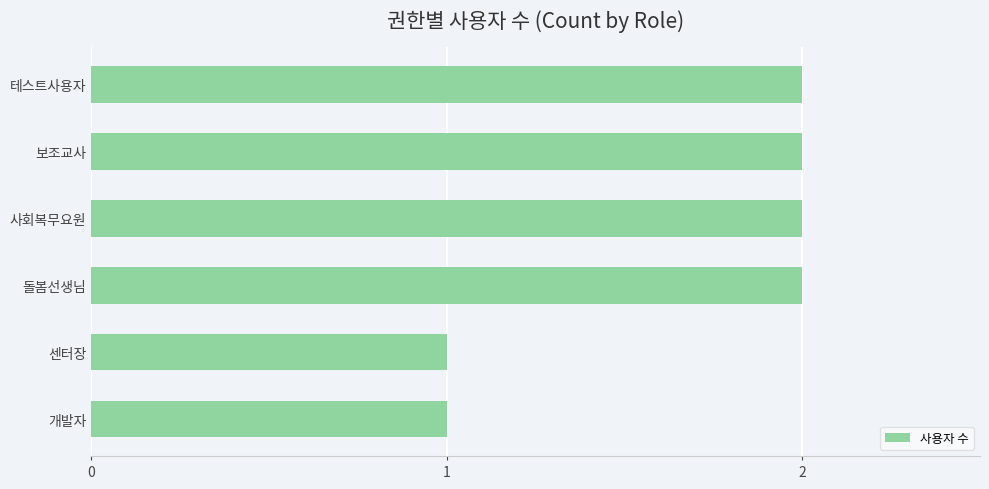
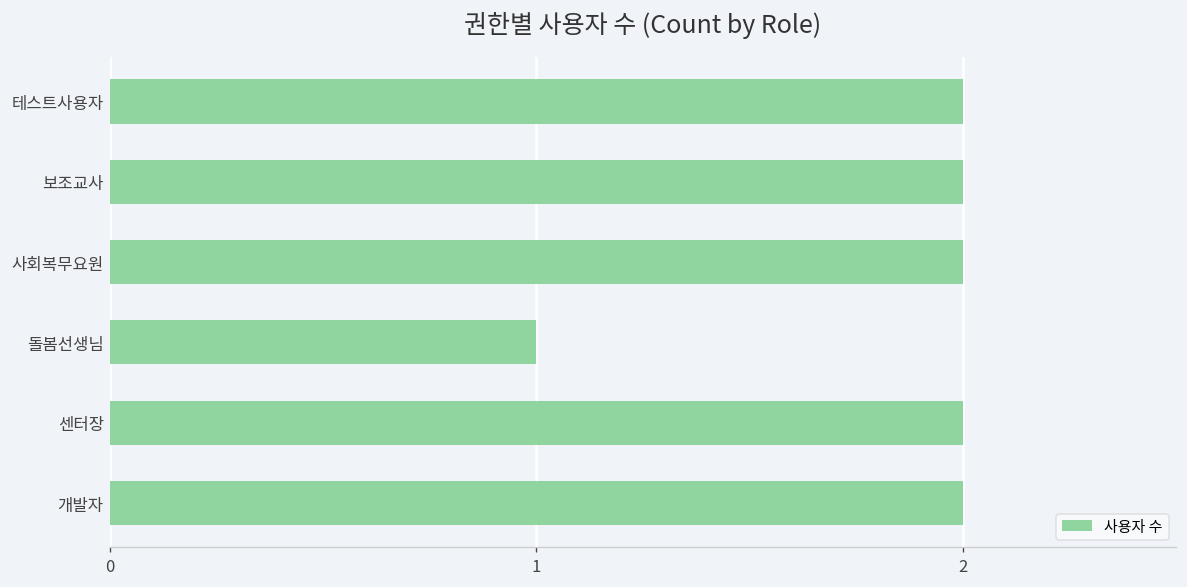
돌봄선생님: 2 -> 1
센터장: 1 -> 2
개발자: 1 -> 2
